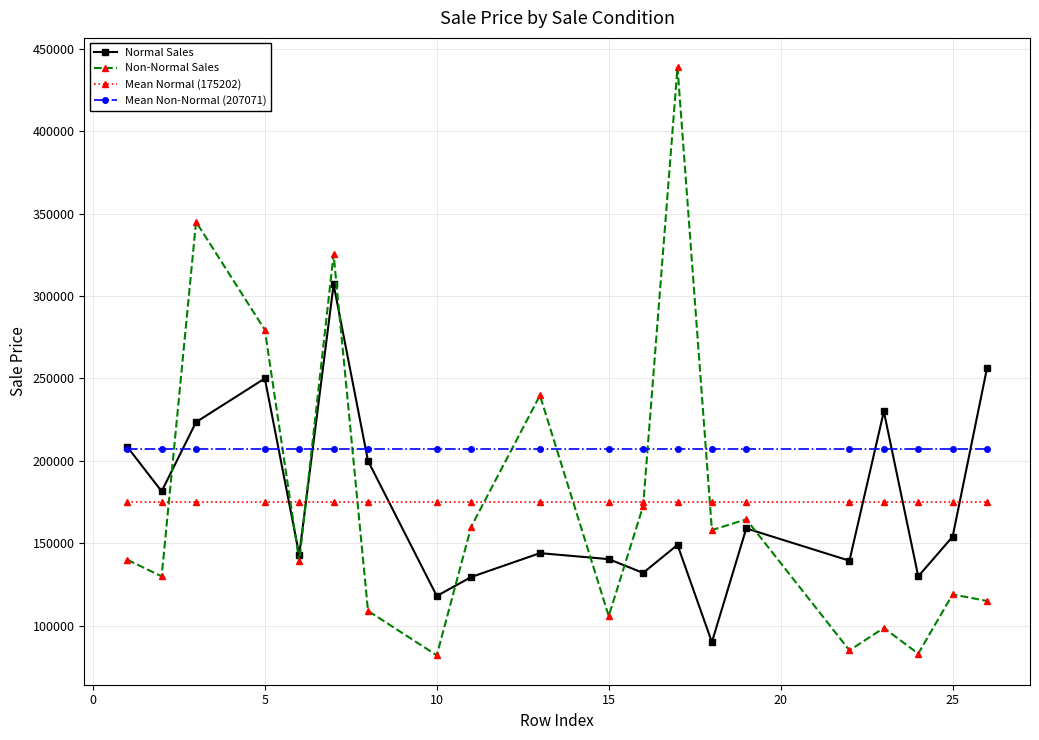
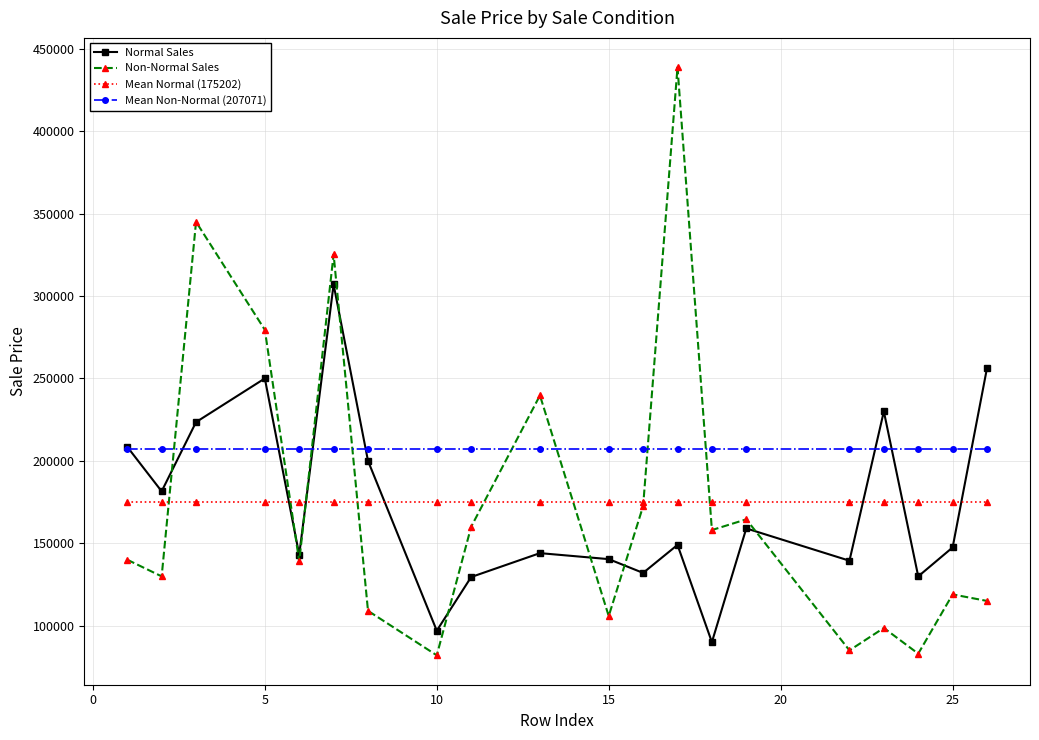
Normal Sales, 10: 118000 -> 97000
Normal Sales, 25: 154000 -> 147000
